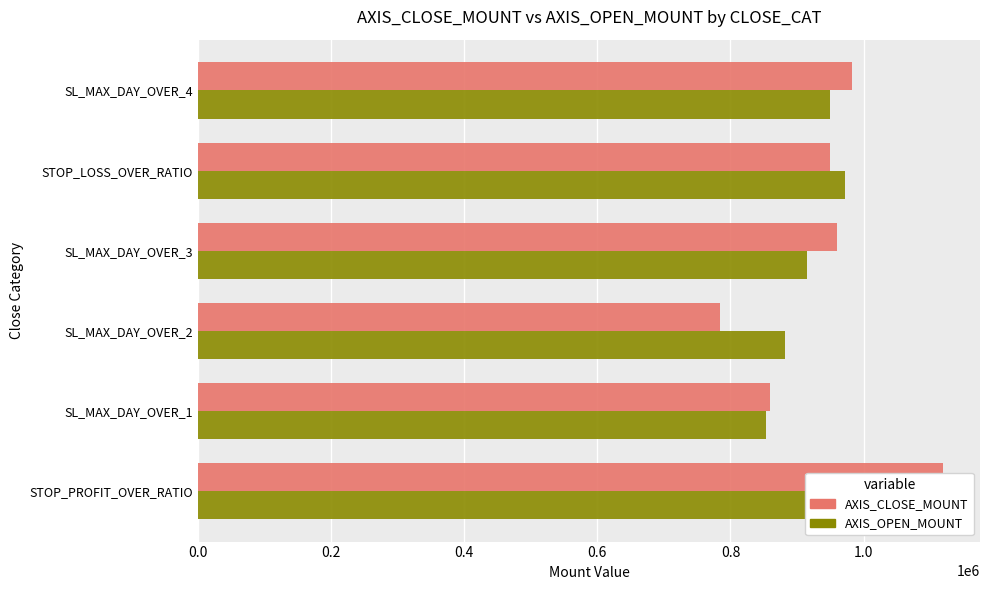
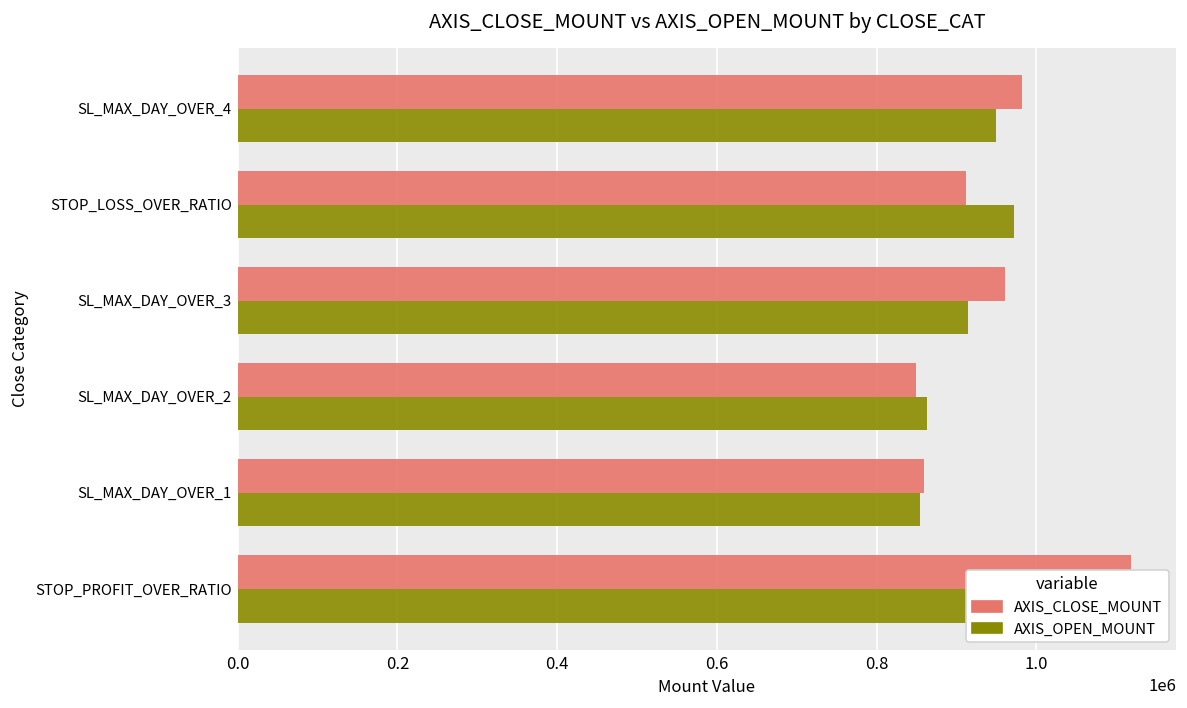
AXIS_CLOSE_MOUNT, STOP_LOSS_OVER_RATIO: 950000 -> 910000
AXIS_CLOSE_MOUNT, SL_MAX_DAY_OVER_2: 780000 -> 850000
AXIS_OPEN_MOUNT, SL_MAX_DAY_OVER_2: 880000 -> 860000
